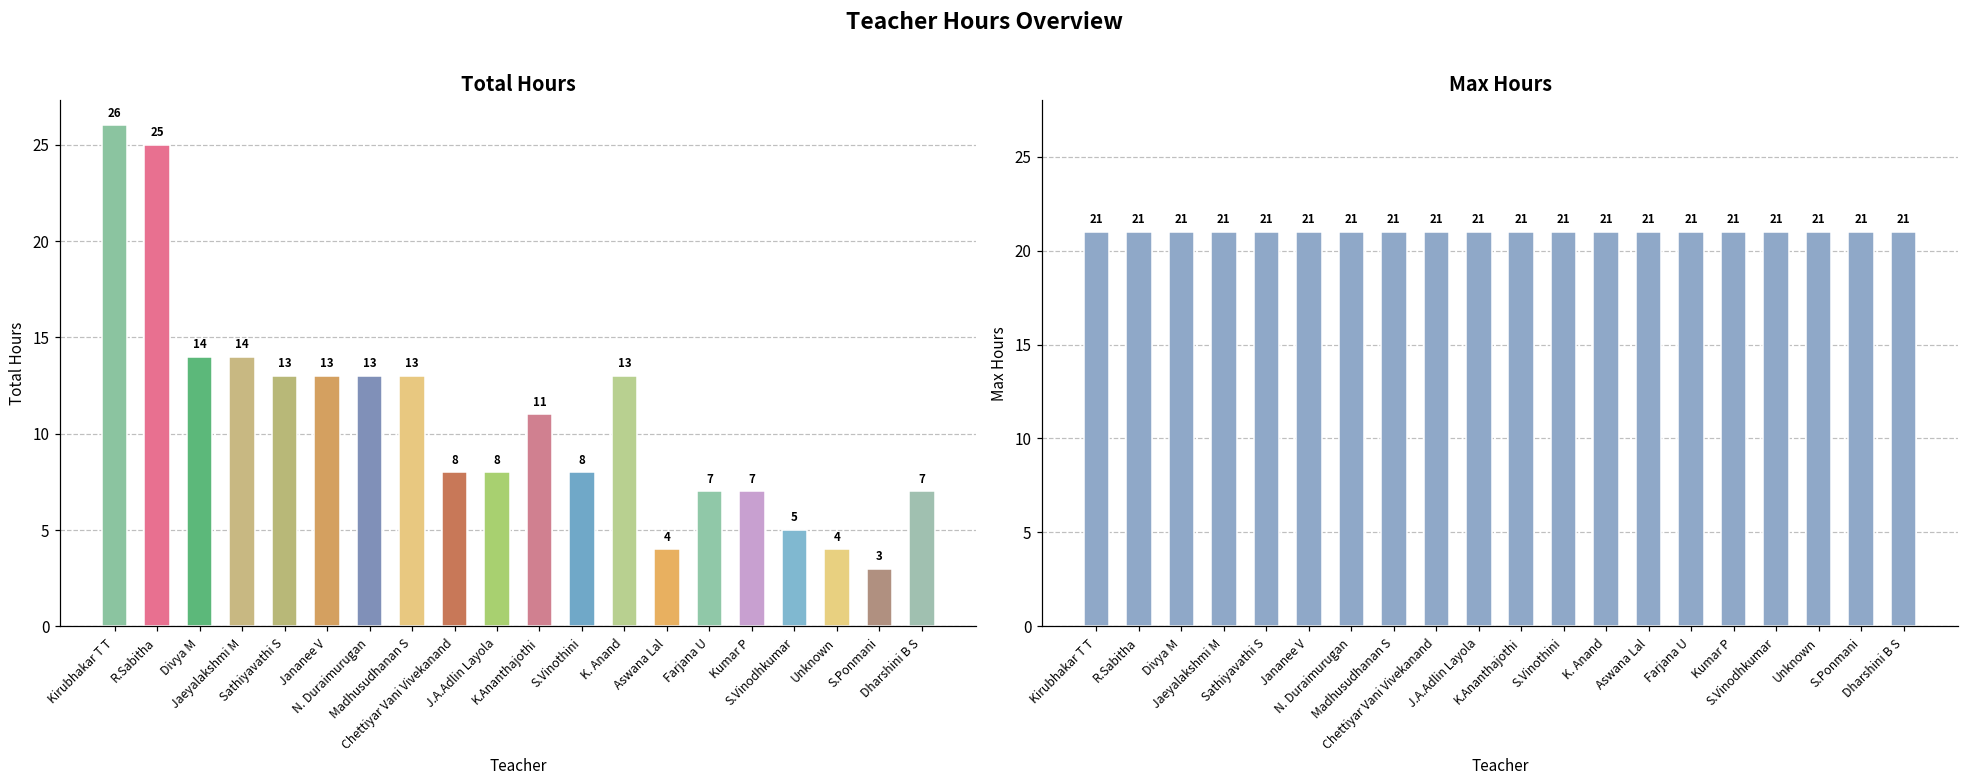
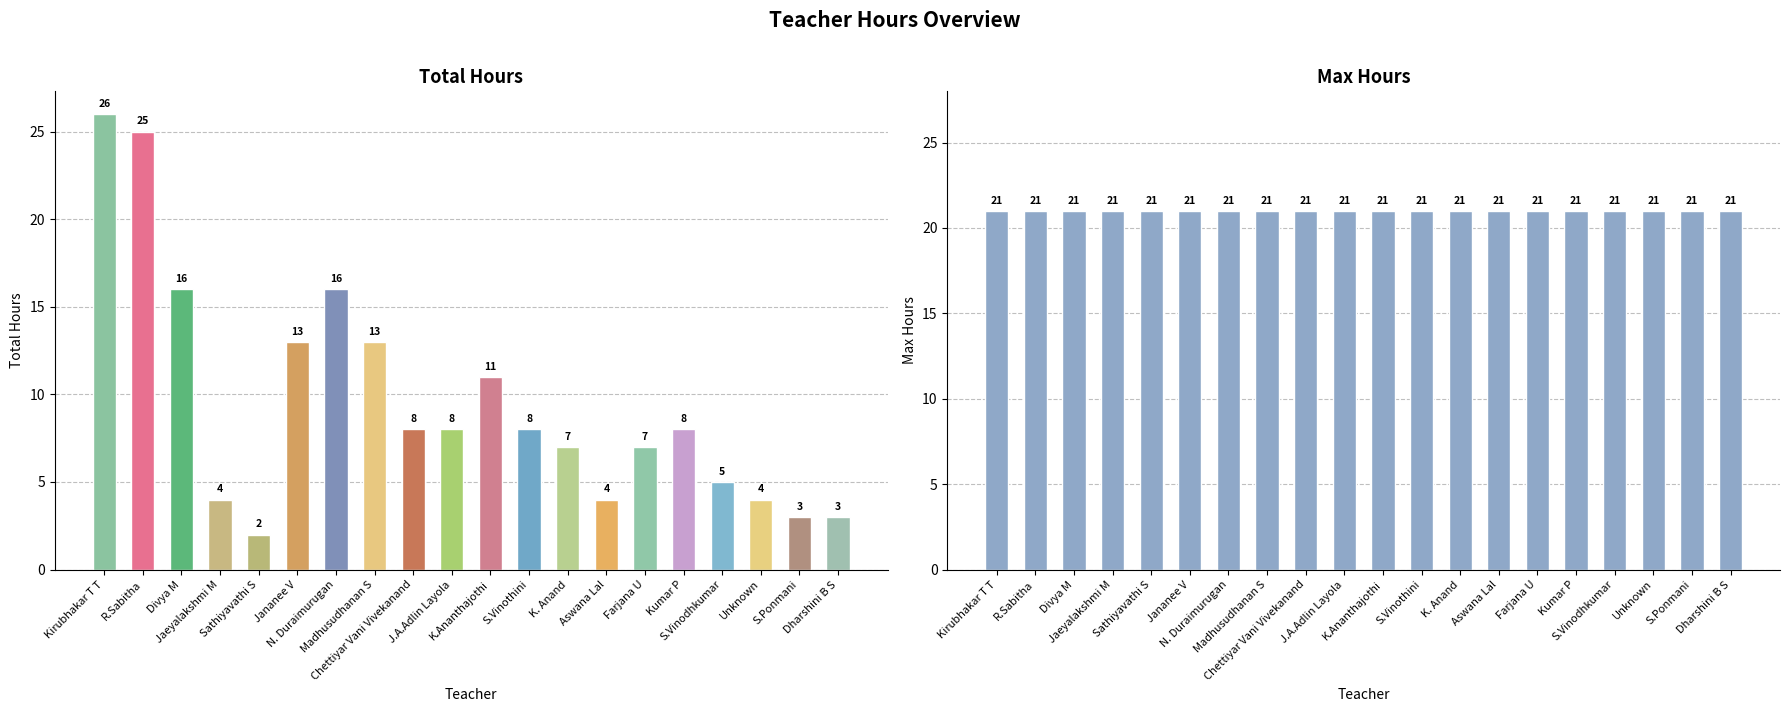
Total Hours, Divya M: 14 -> 16
Total Hours, Jaeyalakshmi M: 14 -> 4
Total Hours, Sathiyavathi S: 13 -> 2
Total Hours, N. Duraimurugan: 13 -> 16
Total Hours, K. Anand: 13 -> 7
Total Hours, Kumar P: 7 -> 8
Total Hours, Dharshini B S: 7 -> 3
